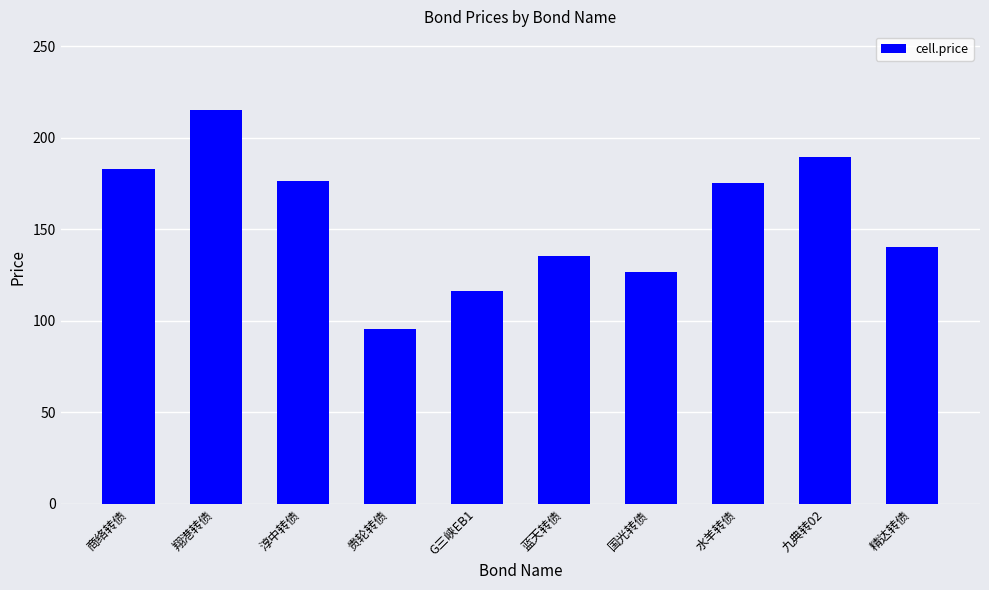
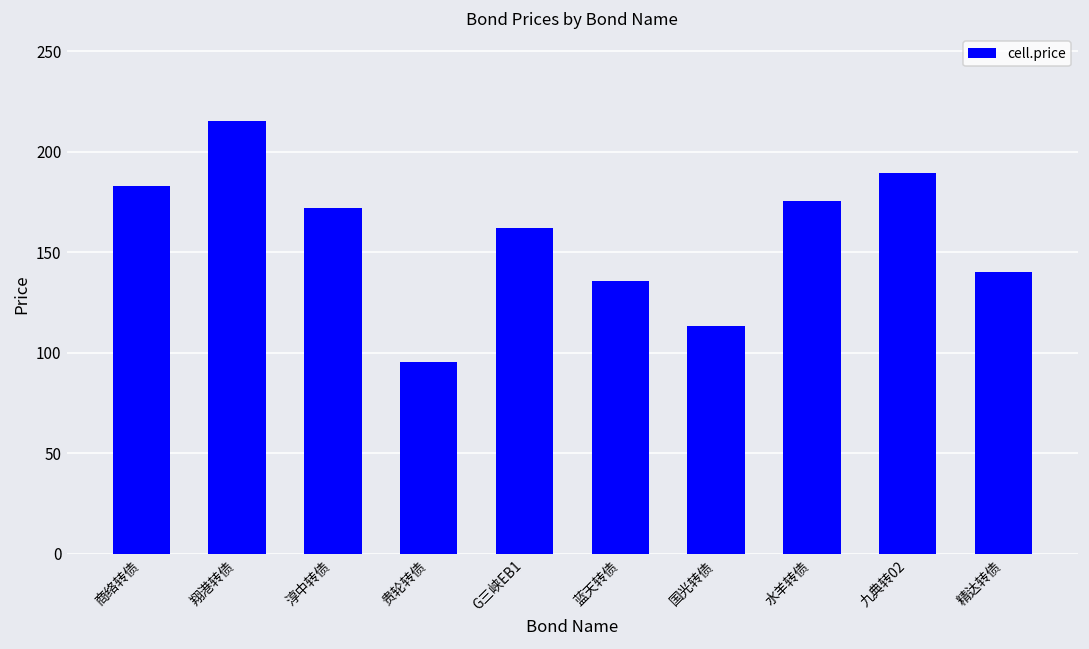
淳中转债: 176 -> 172
G三峡EB1: 116 -> 162
国光转债: 126 -> 113
